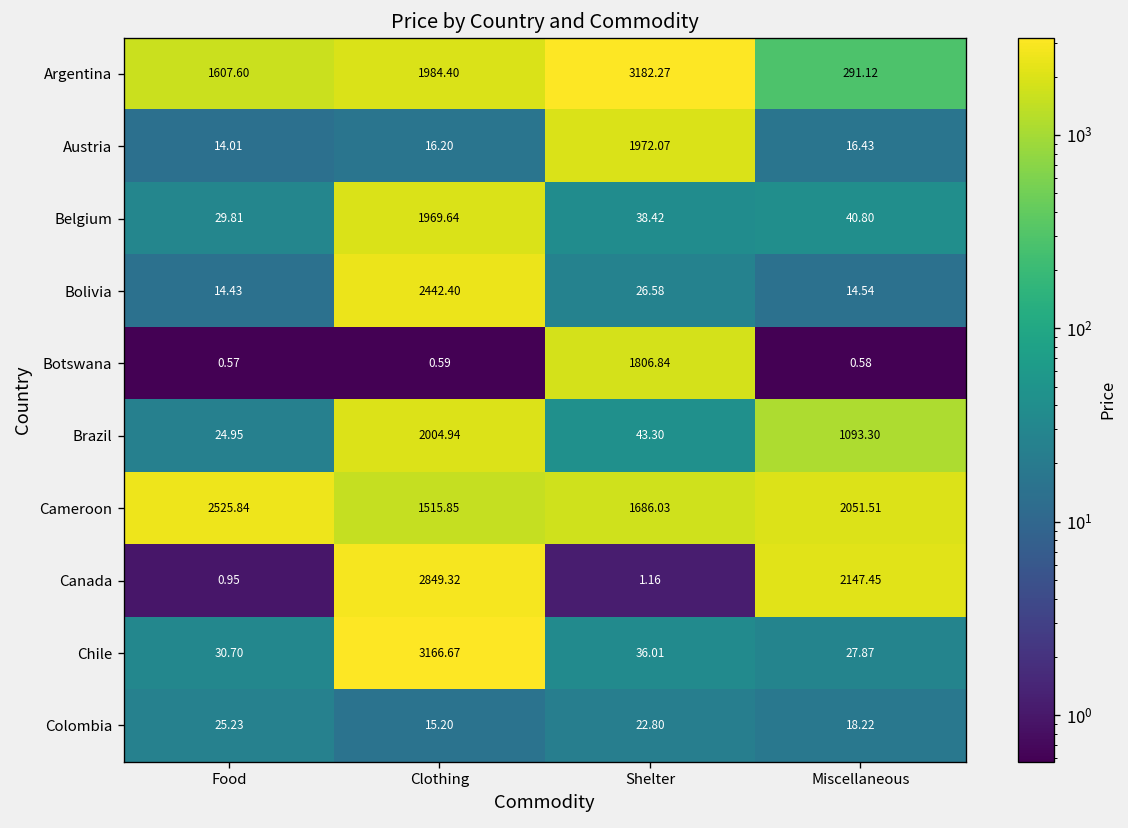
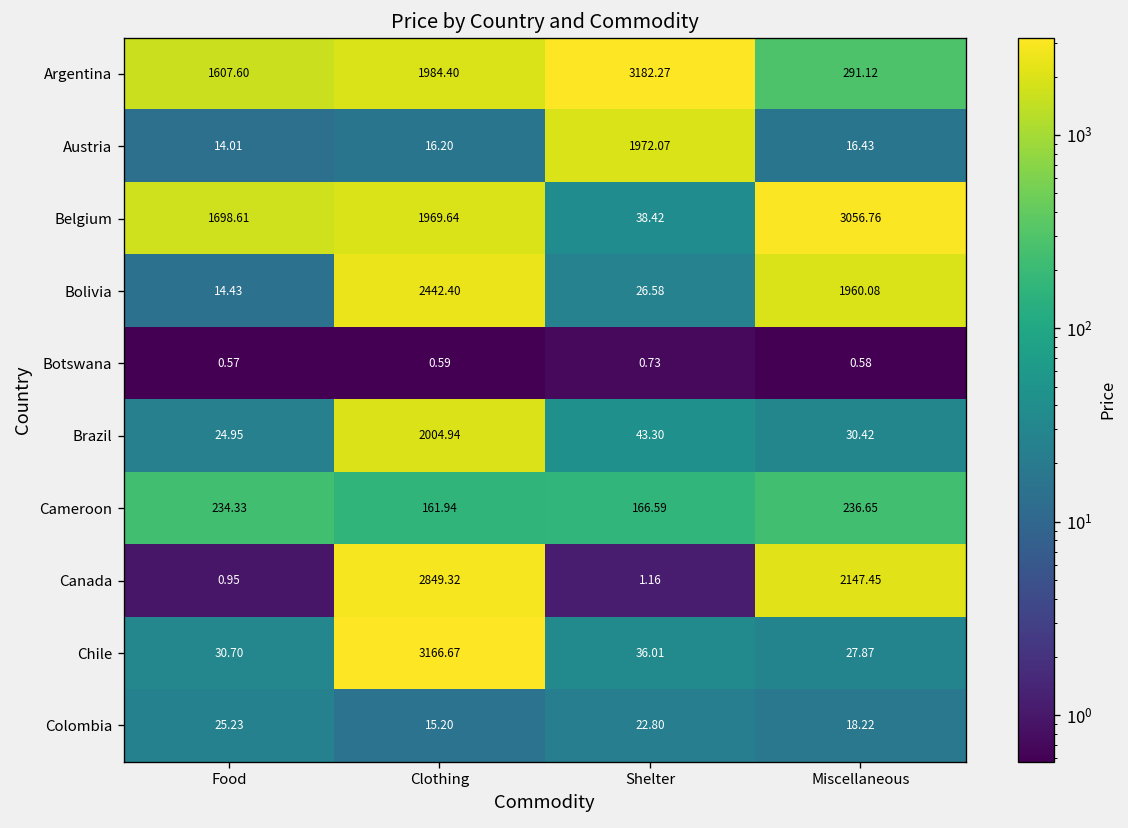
Belgium, Food: 29.81 -> 1698.61
Belgium, Miscellaneous: 40.80 -> 3056.76
Bolivia, Miscellaneous: 14.54 -> 1960.08
Botswana, Shelter: 1806.84 -> 0.73
Brazil, Miscellaneous: 1093.30 -> 30.42
Cameroon, Food: 2525.84 -> 234.33
Cameroon, Clothing: 1515.85 -> 161.94
Cameroon, Shelter: 1686.03 -> 166.59
Cameroon, Miscellaneous: 2051.51 -> 236.65
